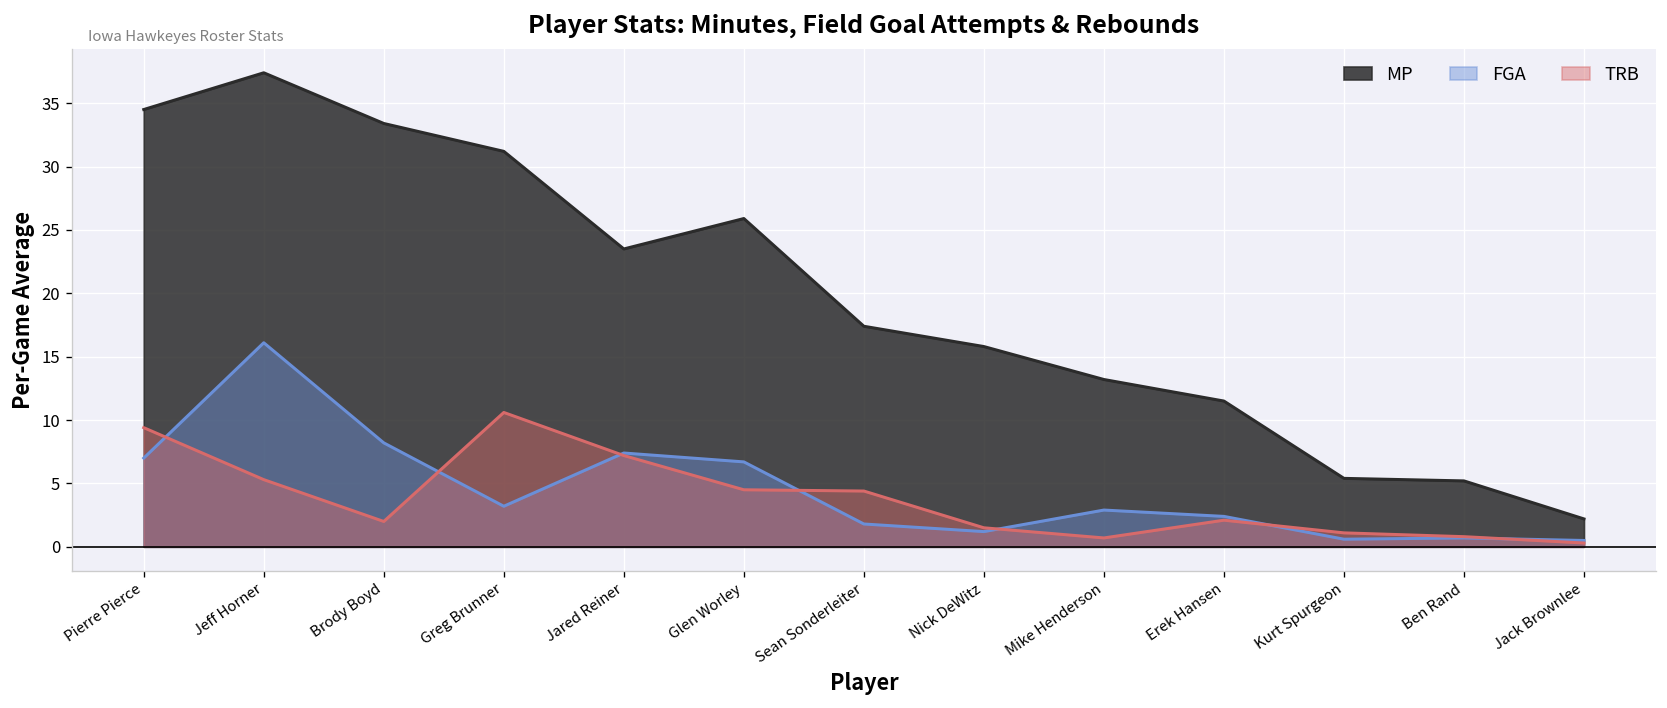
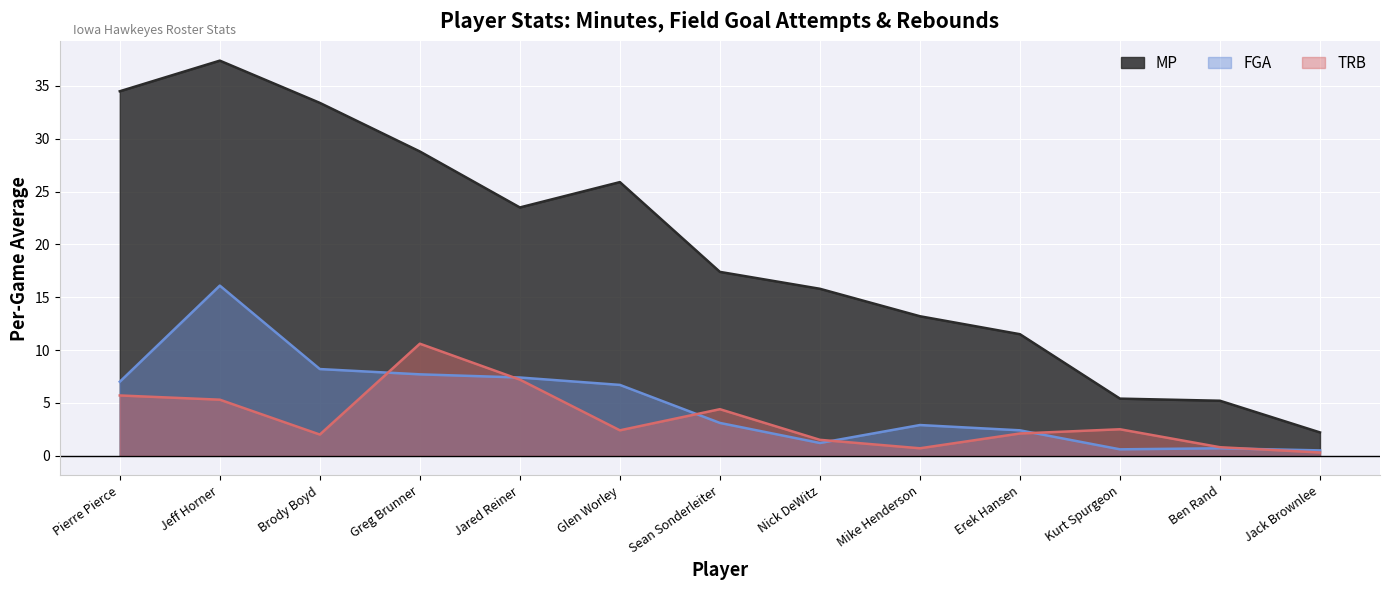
TRB, Pierre Pierce: 9.4 -> 5.7
MP, Greg Brunner: 31.2 -> 28.8
FGA, Greg Brunner: 3.2 -> 7.7
TRB, Glen Worley: 4.5 -> 2.4
FGA, Sean Sonderleiter: 1.8 -> 3.1
TRB, Kurt Spurgeon: 1.1 -> 2.5
